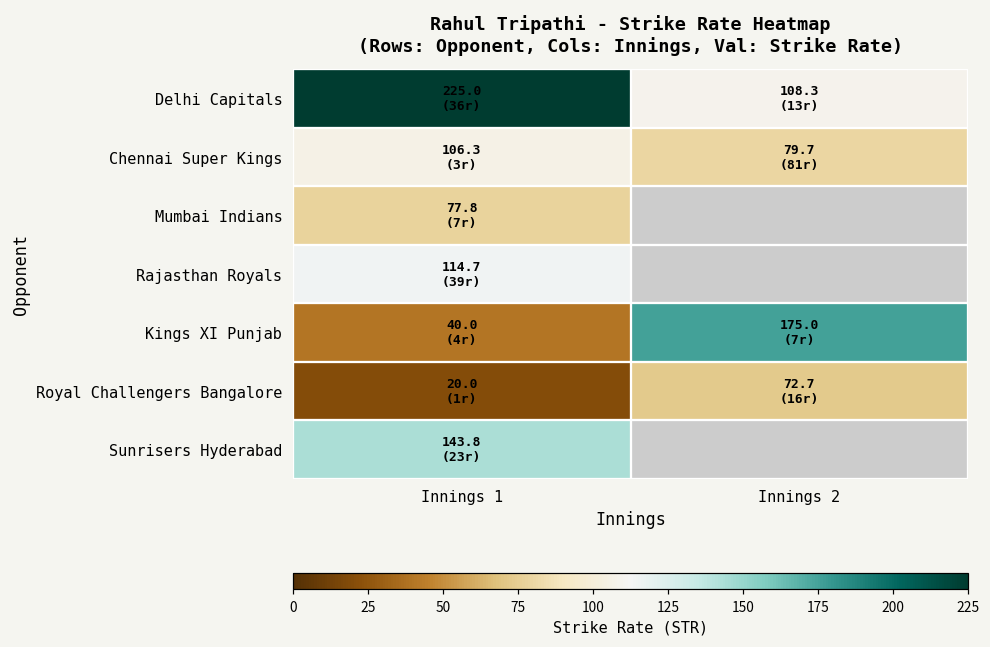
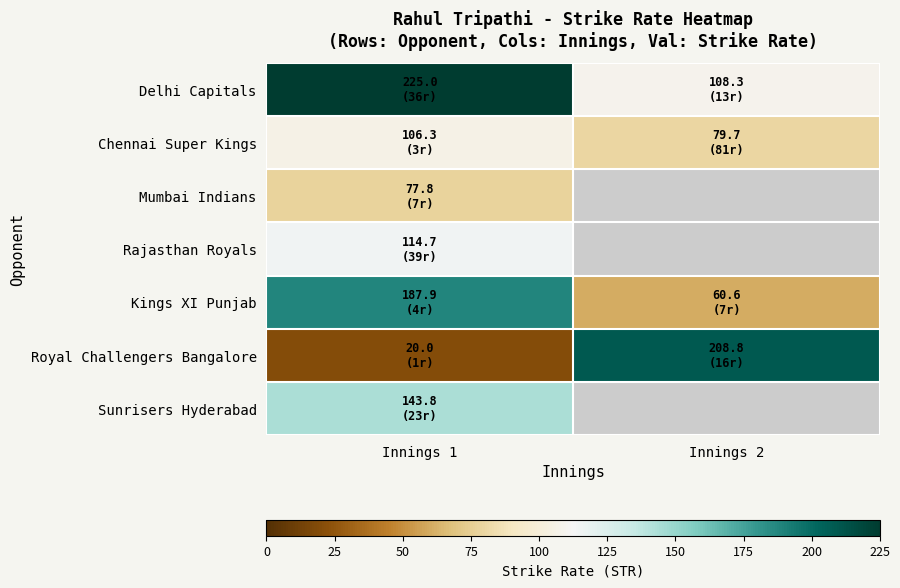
Kings XI Punjab, Innings 1: 40.0 -> 187.9
Kings XI Punjab, Innings 2: 175.0 -> 60.6
Royal Challengers Bangalore, Innings 2: 72.7 -> 208.8
